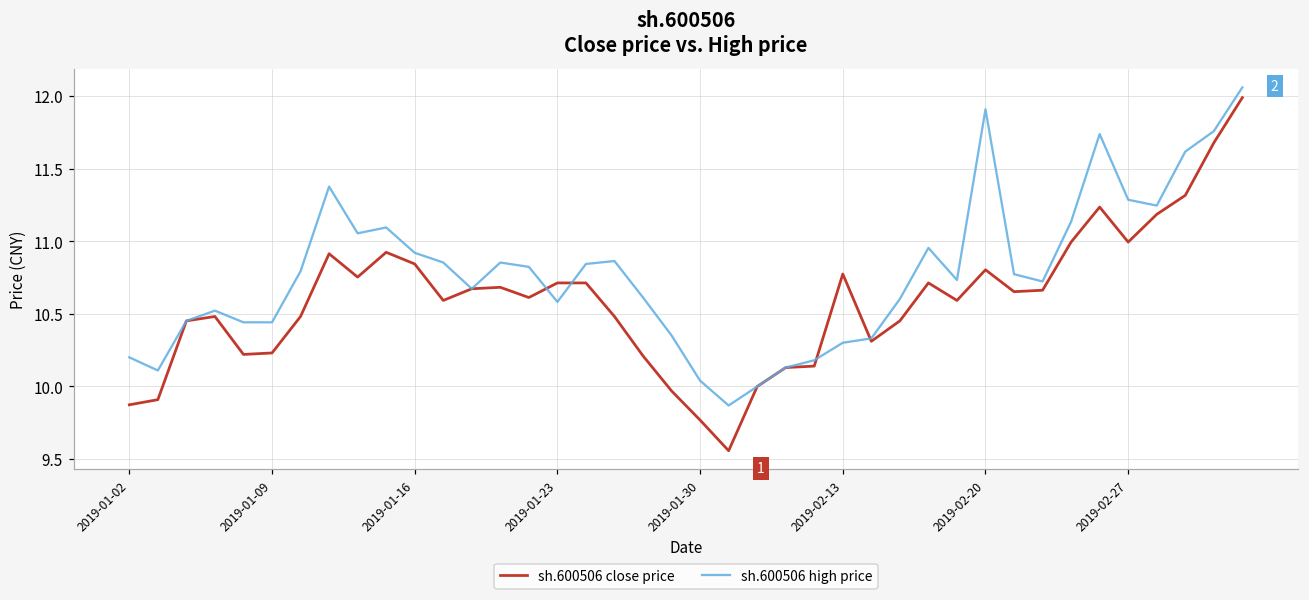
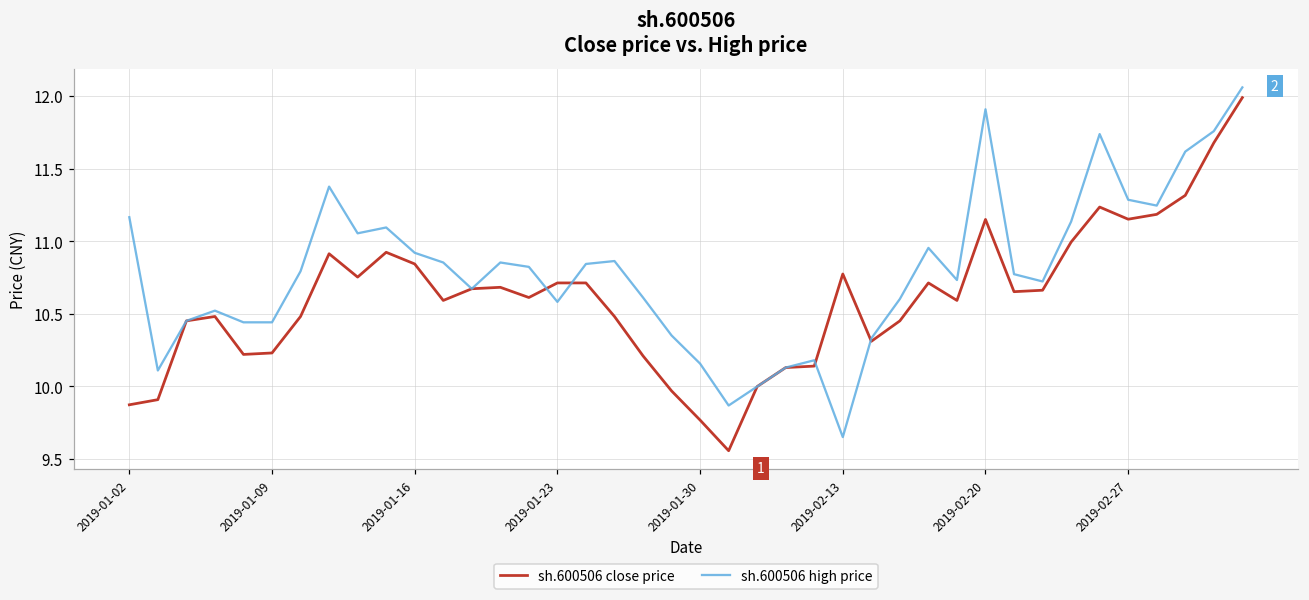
sh.600506 high price, 2019-01-02: 10.20 -> 11.17
sh.600506 high price, 2019-01-30: 10.04 -> 10.16
sh.600506 high price, 2019-02-13: 10.30 -> 9.65
sh.600506 close price, 2019-02-20: 10.80 -> 11.15
sh.600506 close price, 2019-02-27: 10.99 -> 11.15
